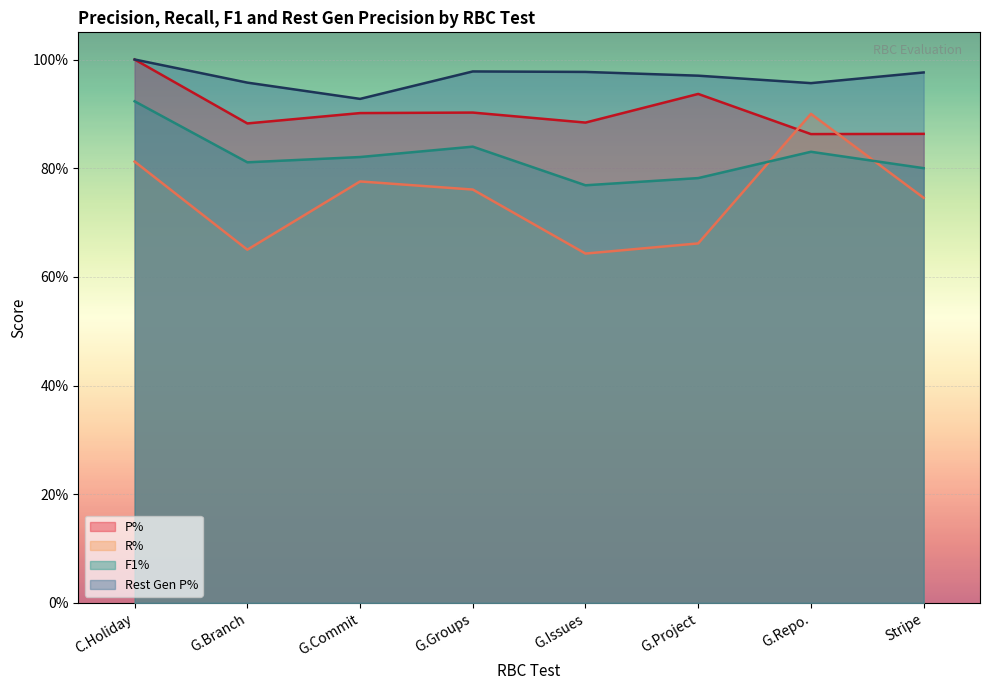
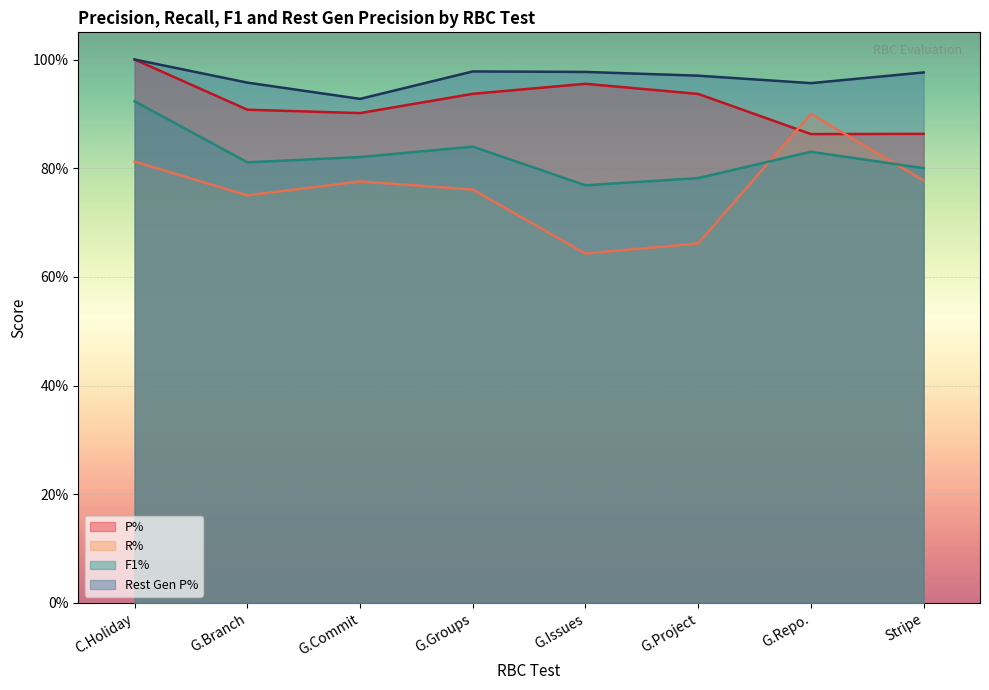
P%, G.Branch: 88% -> 91%
R%, G.Branch: 65% -> 75%
P%, G.Groups: 90% -> 94%
P%, G.Issues: 88% -> 96%
R%, Stripe: 75% -> 78%
